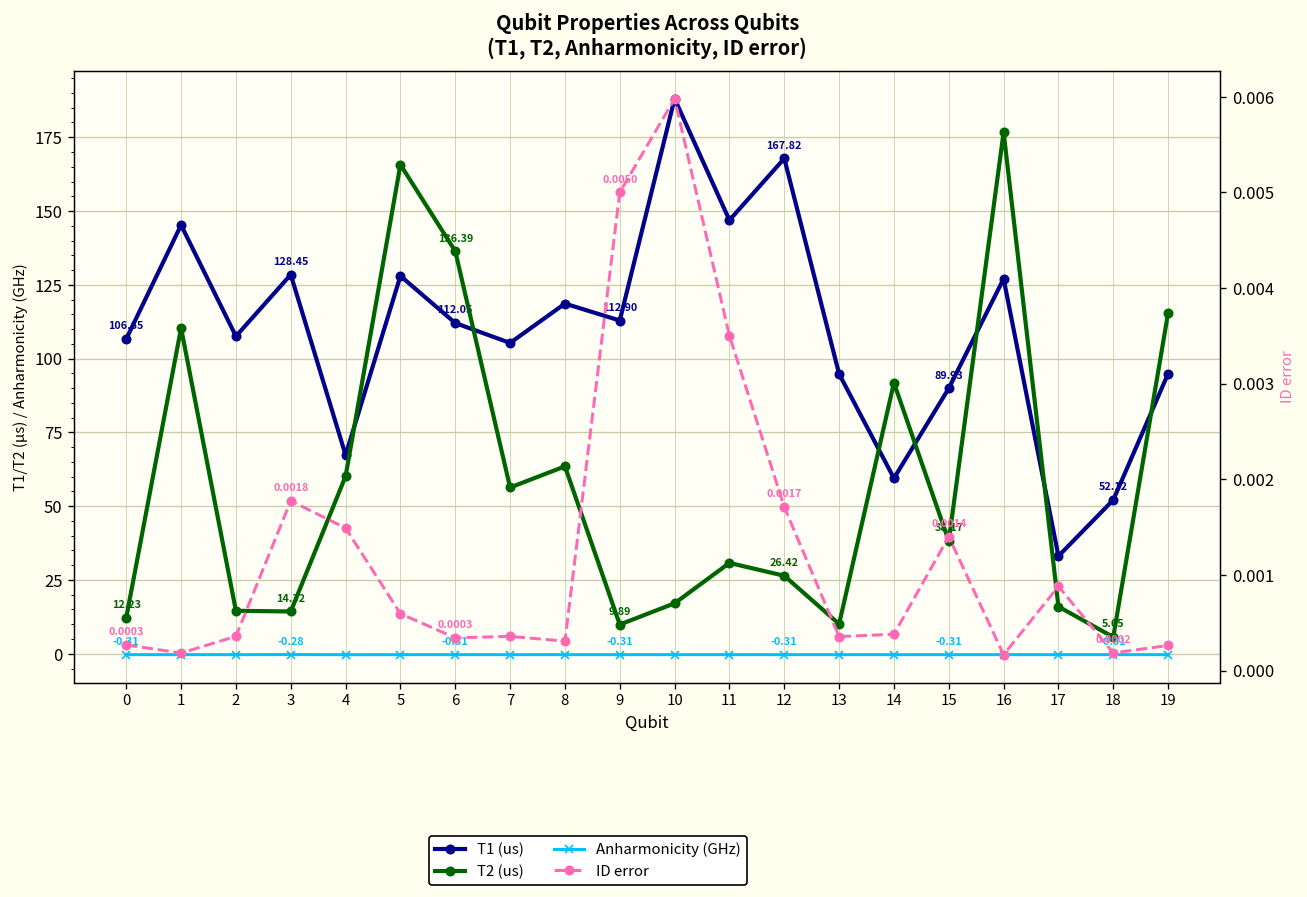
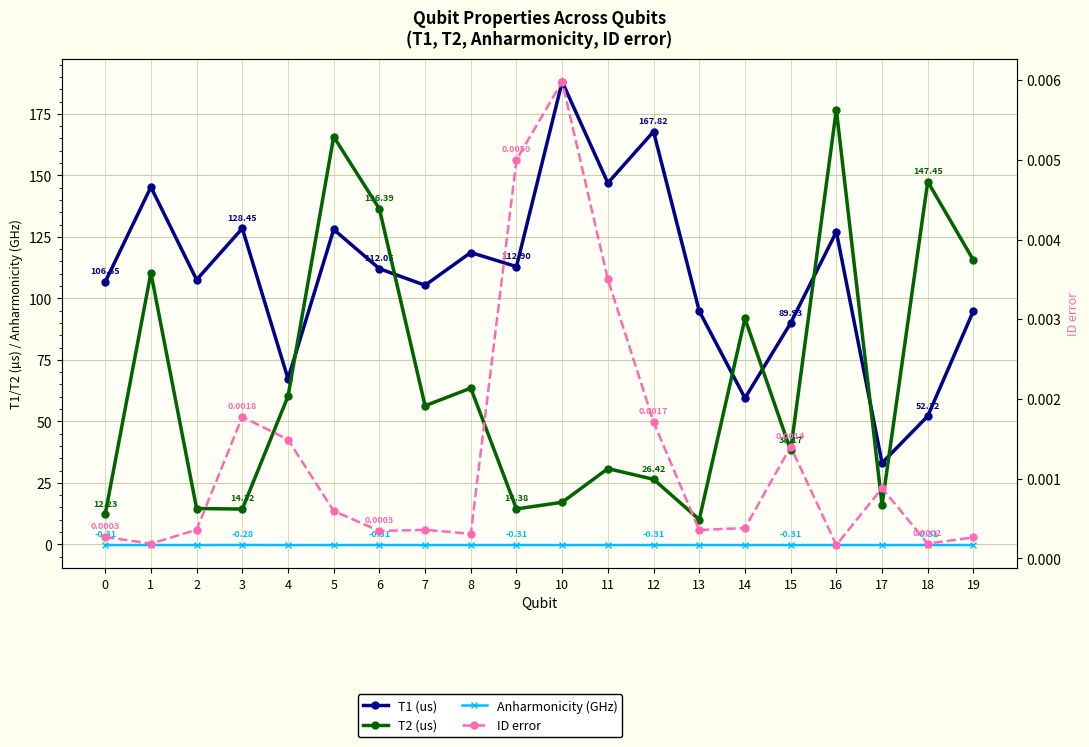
T2 (us), 9: 9.89 -> 14.38
T2 (us), 18: 5.65 -> 147.45
